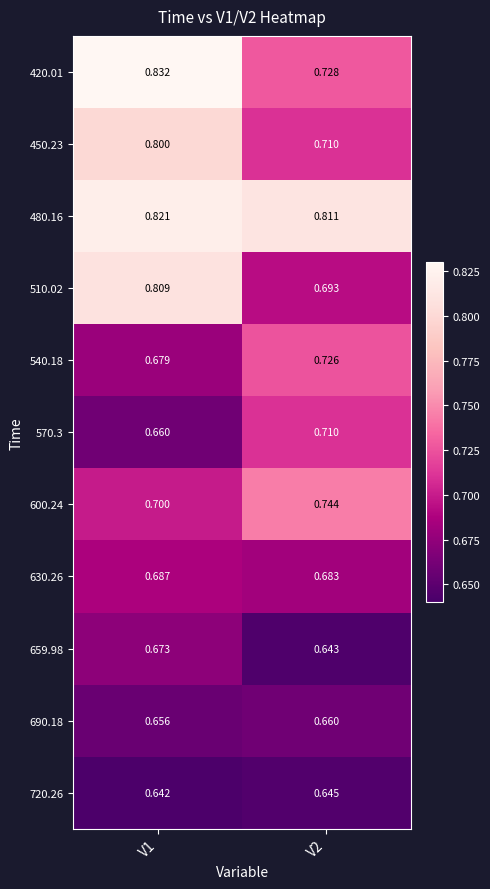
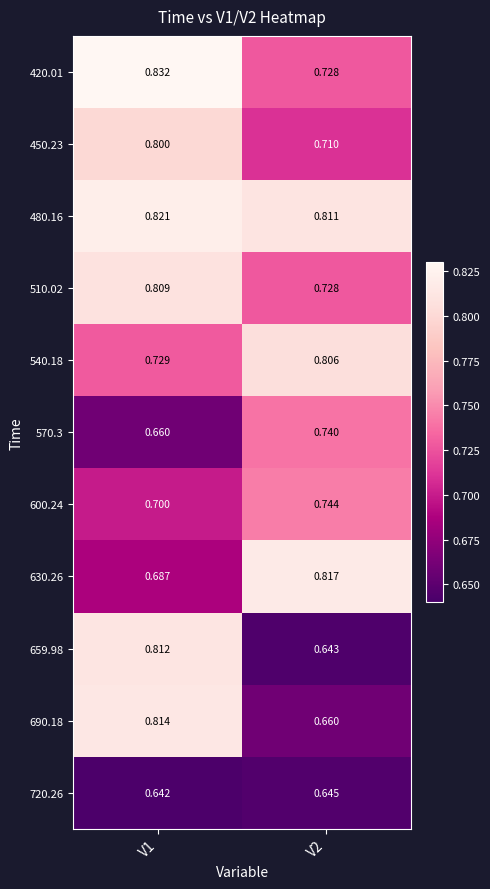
510.02, V2: 0.693 -> 0.728
540.18, V1: 0.679 -> 0.729
540.18, V2: 0.726 -> 0.806
570.3, V2: 0.710 -> 0.740
630.26, V2: 0.683 -> 0.817
659.98, V1: 0.673 -> 0.812
690.18, V1: 0.656 -> 0.814
